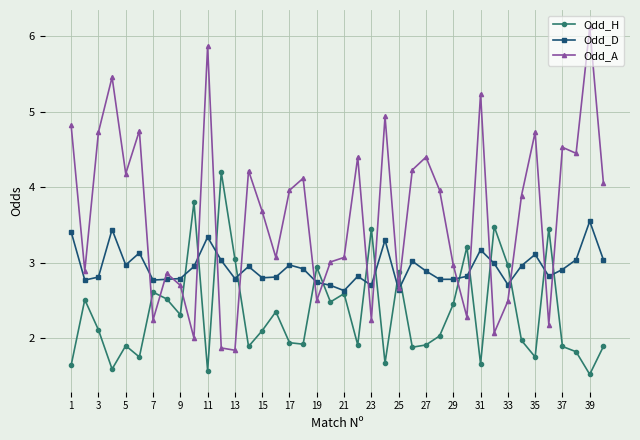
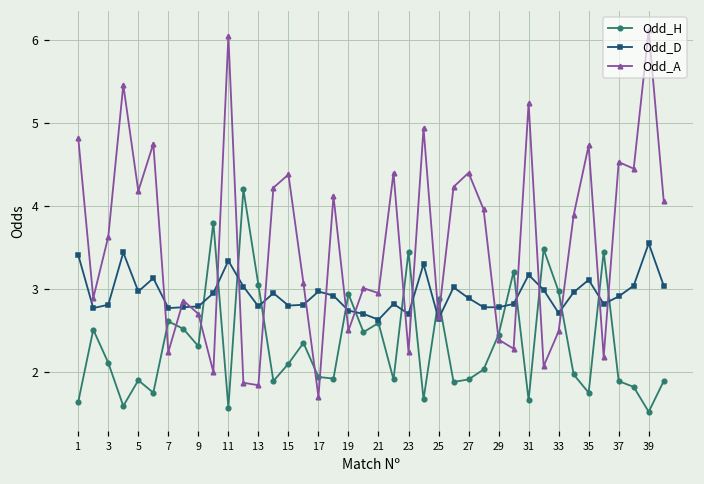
Odd_A, 3: 4.7 -> 3.6
Odd_A, 11: 5.9 -> 6.1
Odd_A, 15: 3.7 -> 4.4
Odd_A, 17: 4.0 -> 1.7
Odd_A, 21: 3.1 -> 3.0
Odd_A, 29: 3.0 -> 2.4
